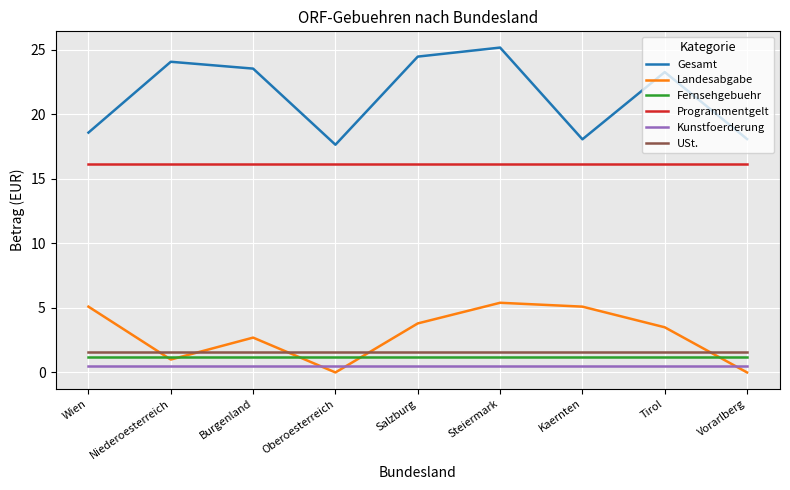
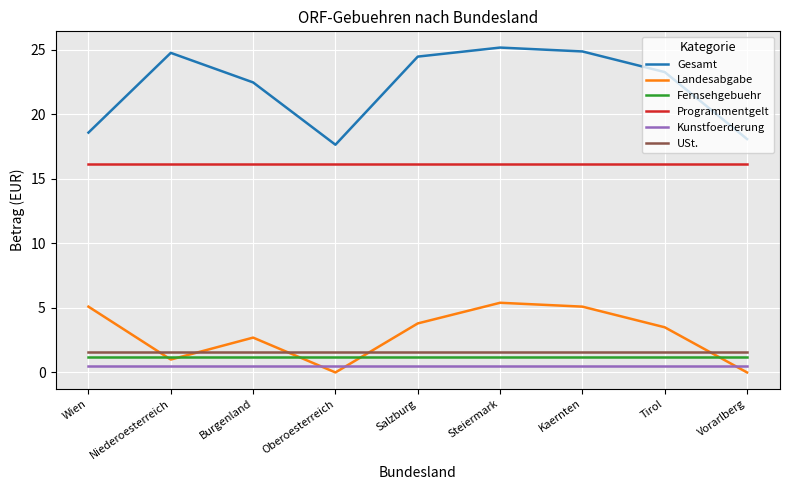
Gesamt, Niederoesterreich: 24.1 -> 24.8
Gesamt, Burgenland: 23.6 -> 22.5
Gesamt, Kaernten: 18.1 -> 24.9
